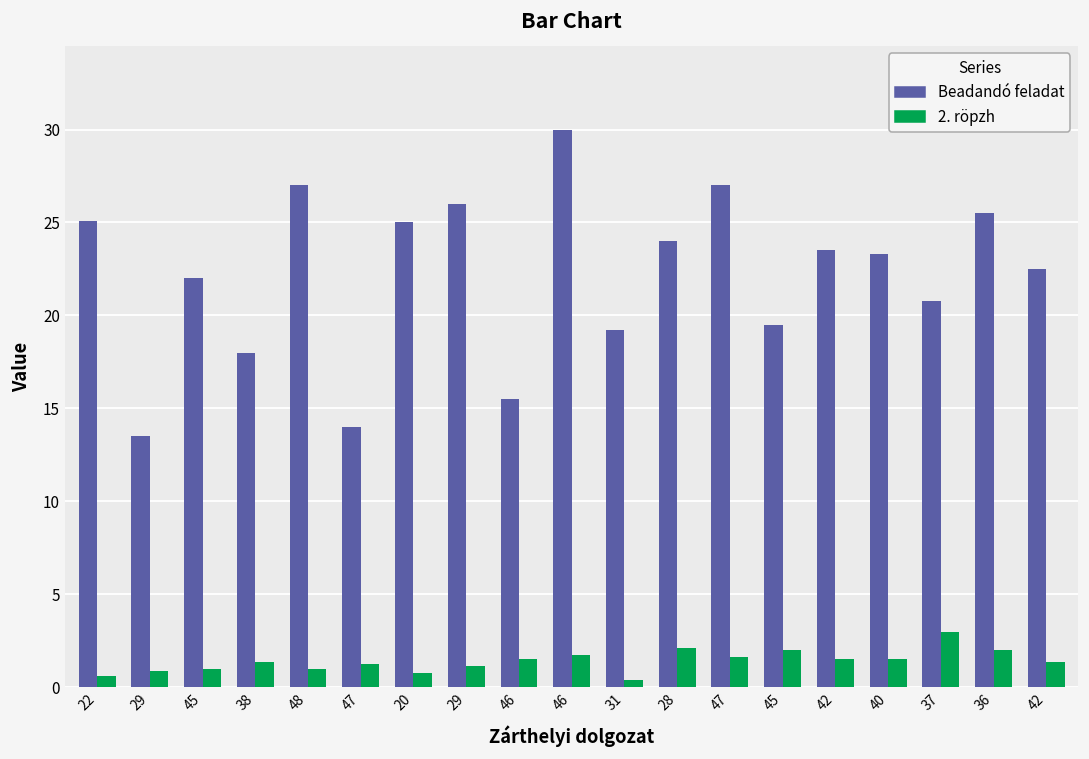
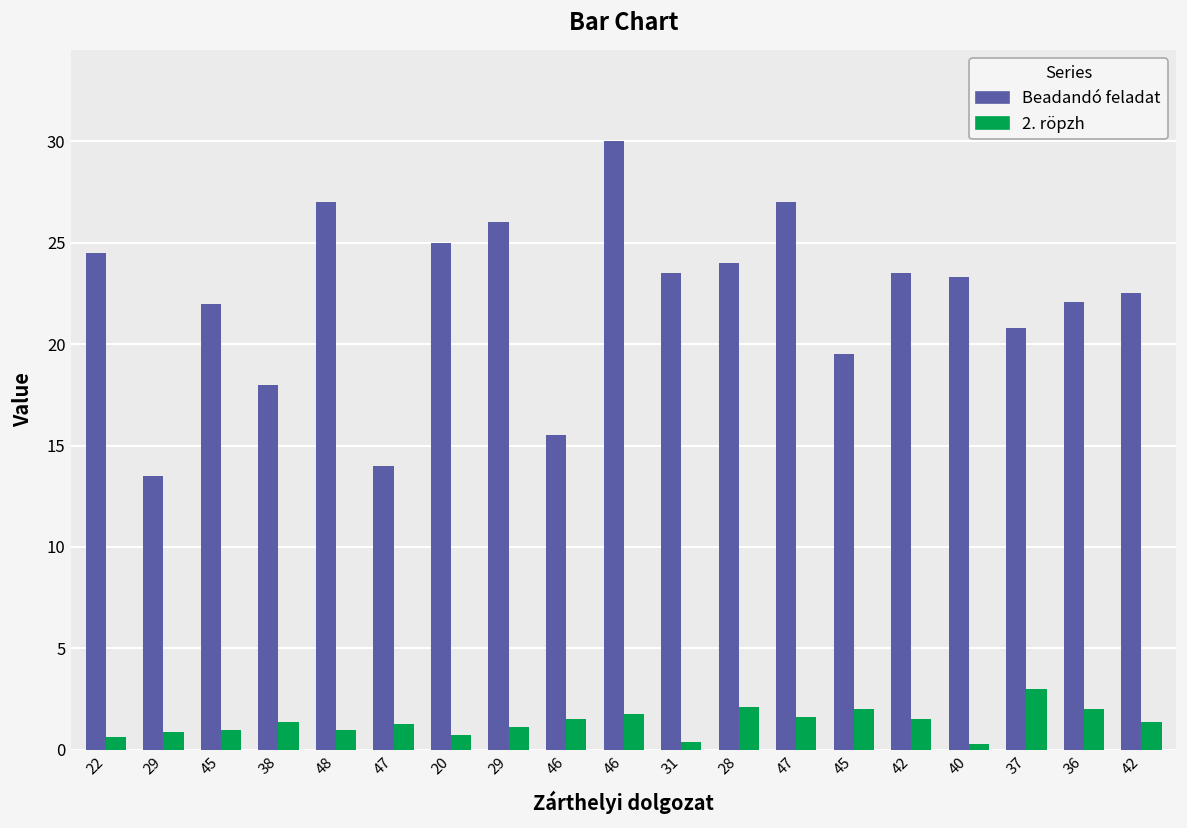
Beadandó feladat, 22: 25.1 -> 24.5
Beadandó feladat, 31: 19.2 -> 23.5
2. röpzh, 40: 1.5 -> 0.3
Beadandó feladat, 36: 25.5 -> 22.1
